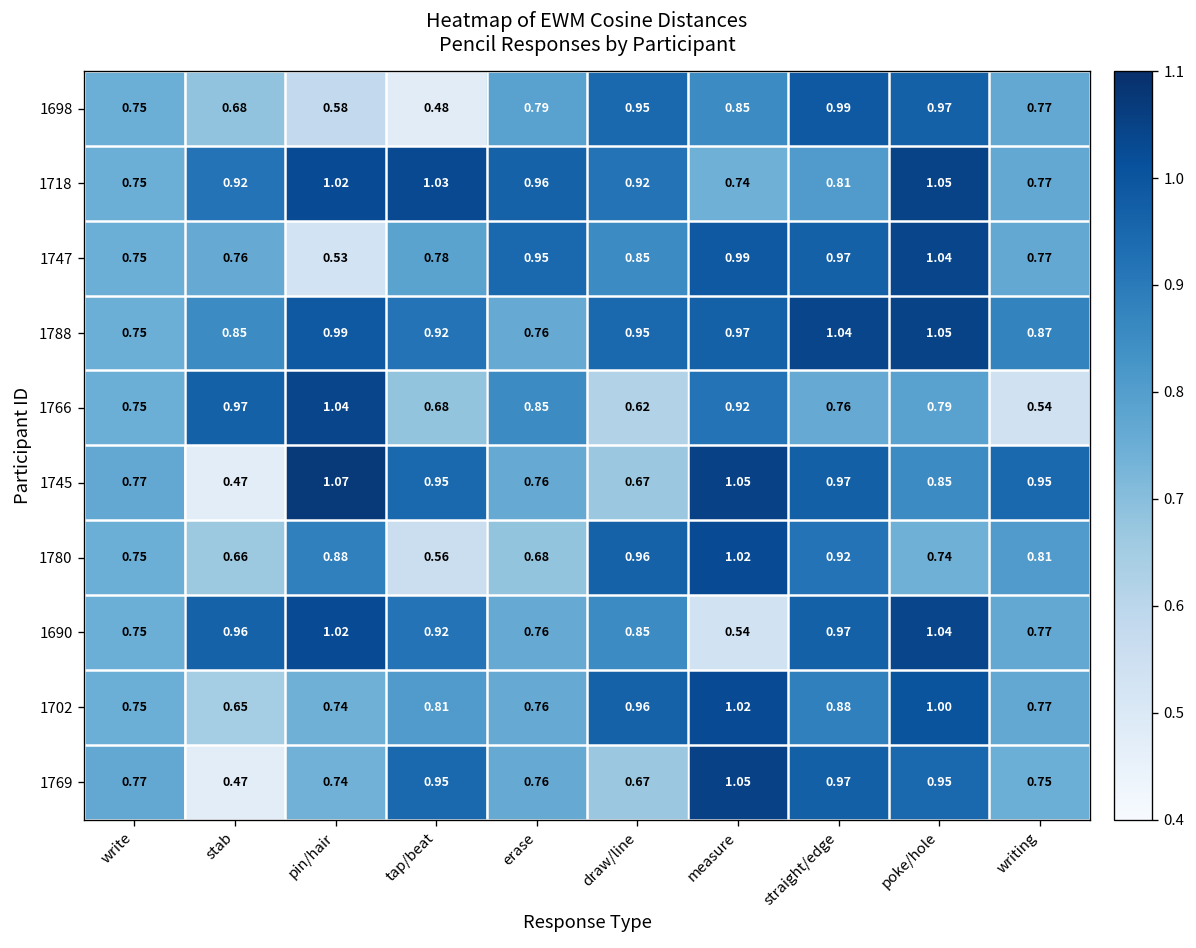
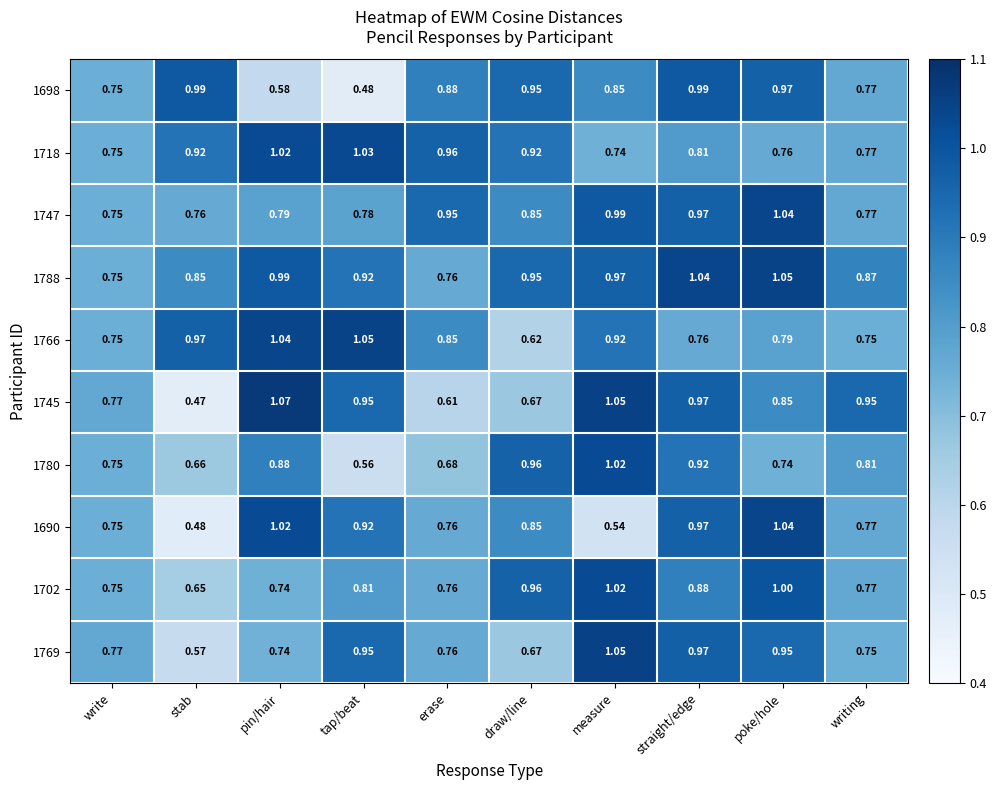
1698, stab: 0.68 -> 0.99
1698, erase: 0.79 -> 0.88
1718, poke/hole: 1.05 -> 0.76
1747, pin/hair: 0.53 -> 0.79
1766, tap/beat: 0.68 -> 1.05
1766, writing: 0.54 -> 0.75
1745, erase: 0.76 -> 0.61
1690, stab: 0.96 -> 0.48
1769, stab: 0.47 -> 0.57
